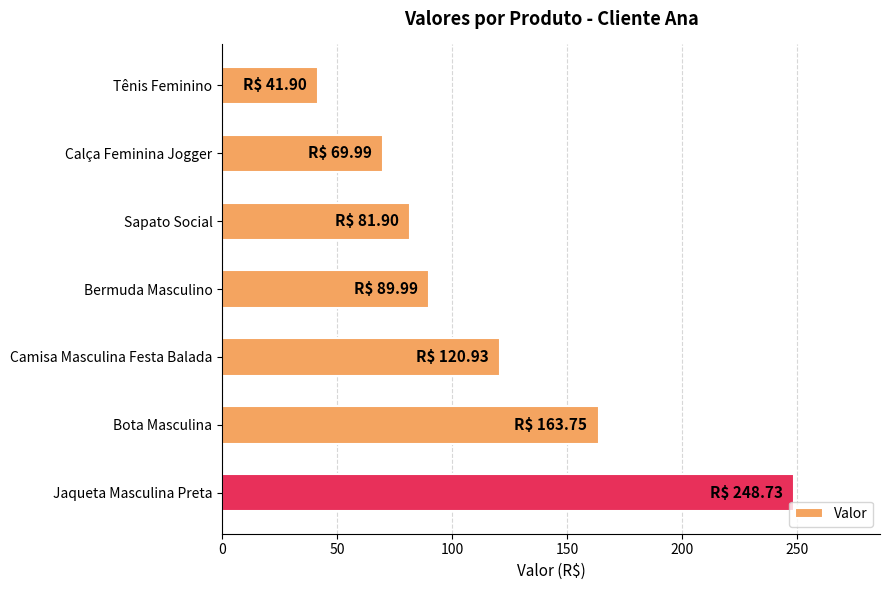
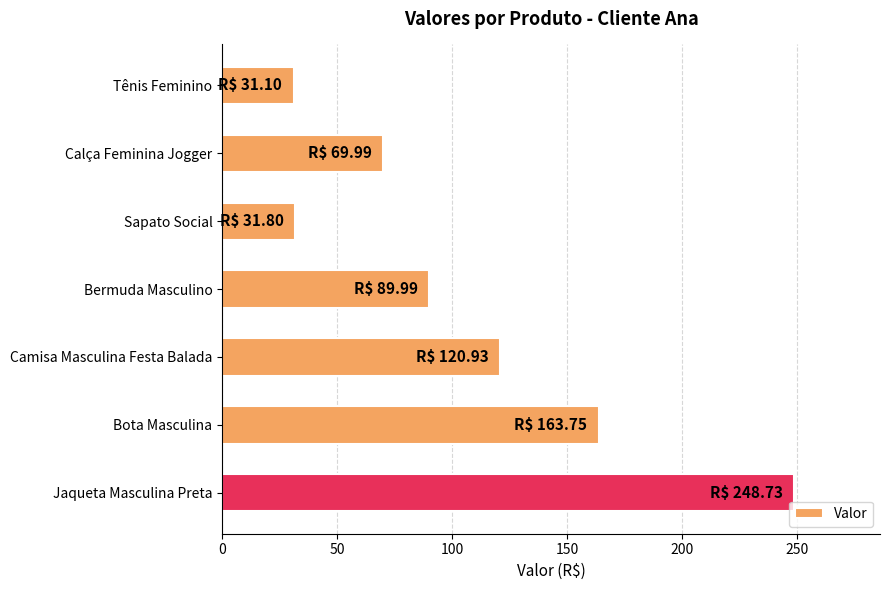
Tênis Feminino: 41.90 -> 31.10
Sapato Social: 81.90 -> 31.80
